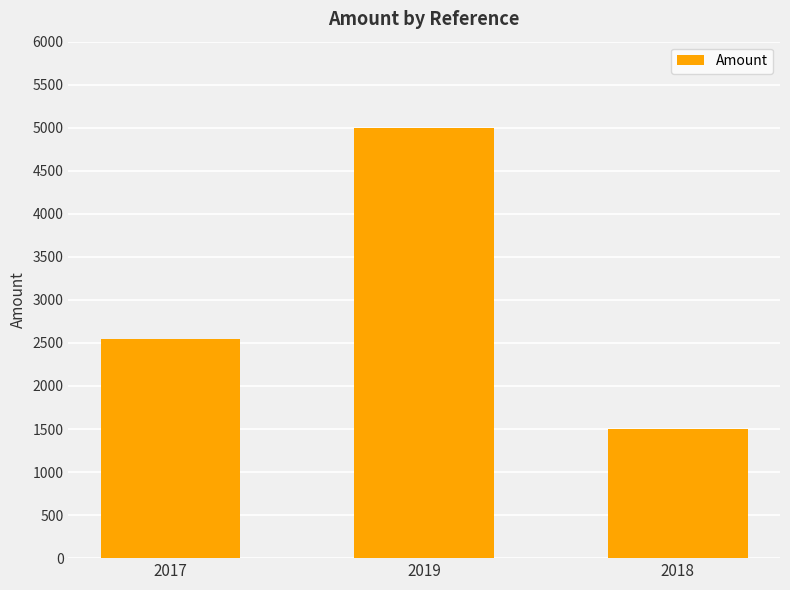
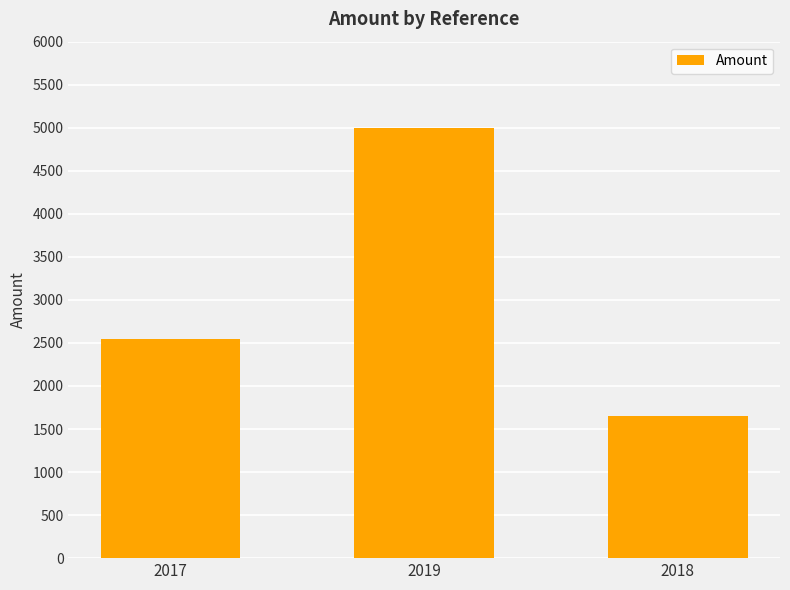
2018: 1500 -> 1700
